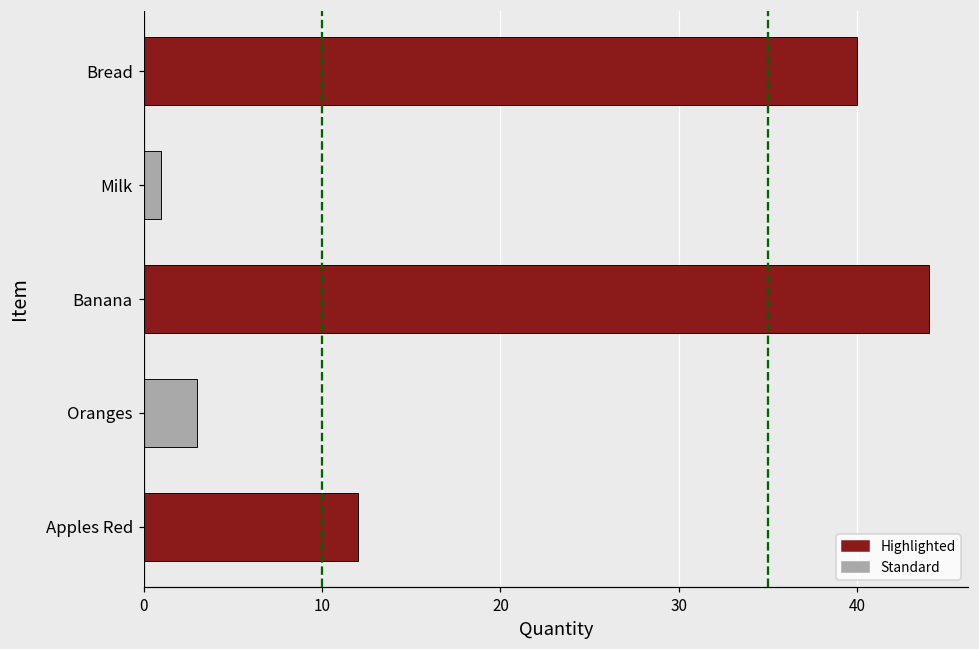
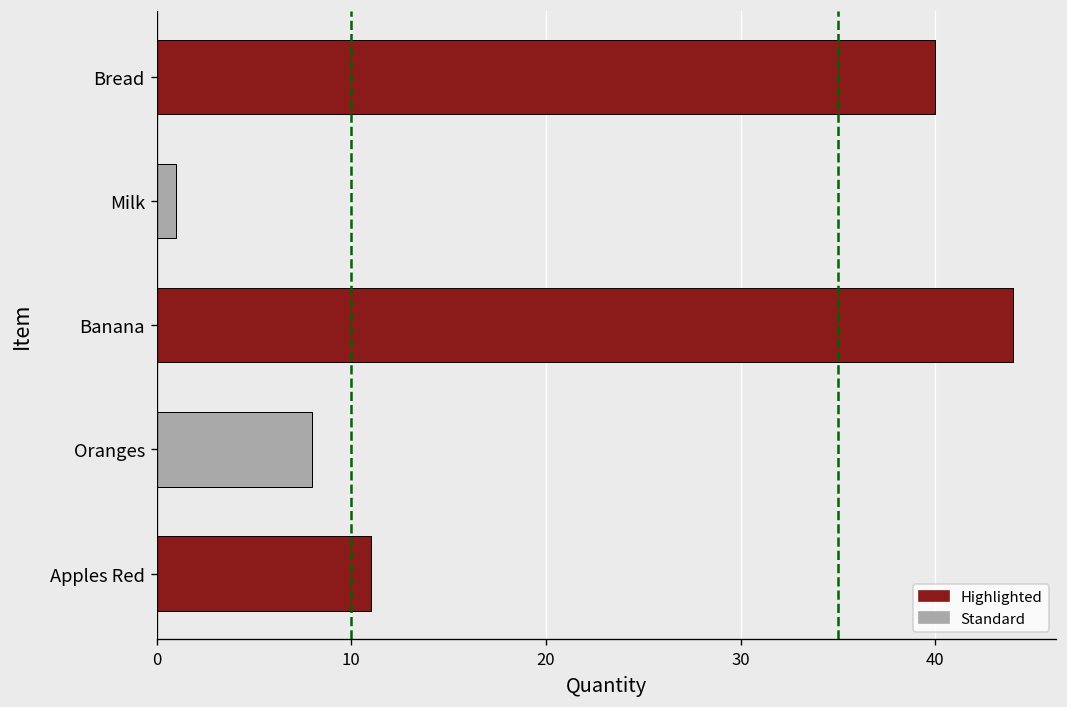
Oranges: 3 -> 8
Apples Red: 12 -> 11
